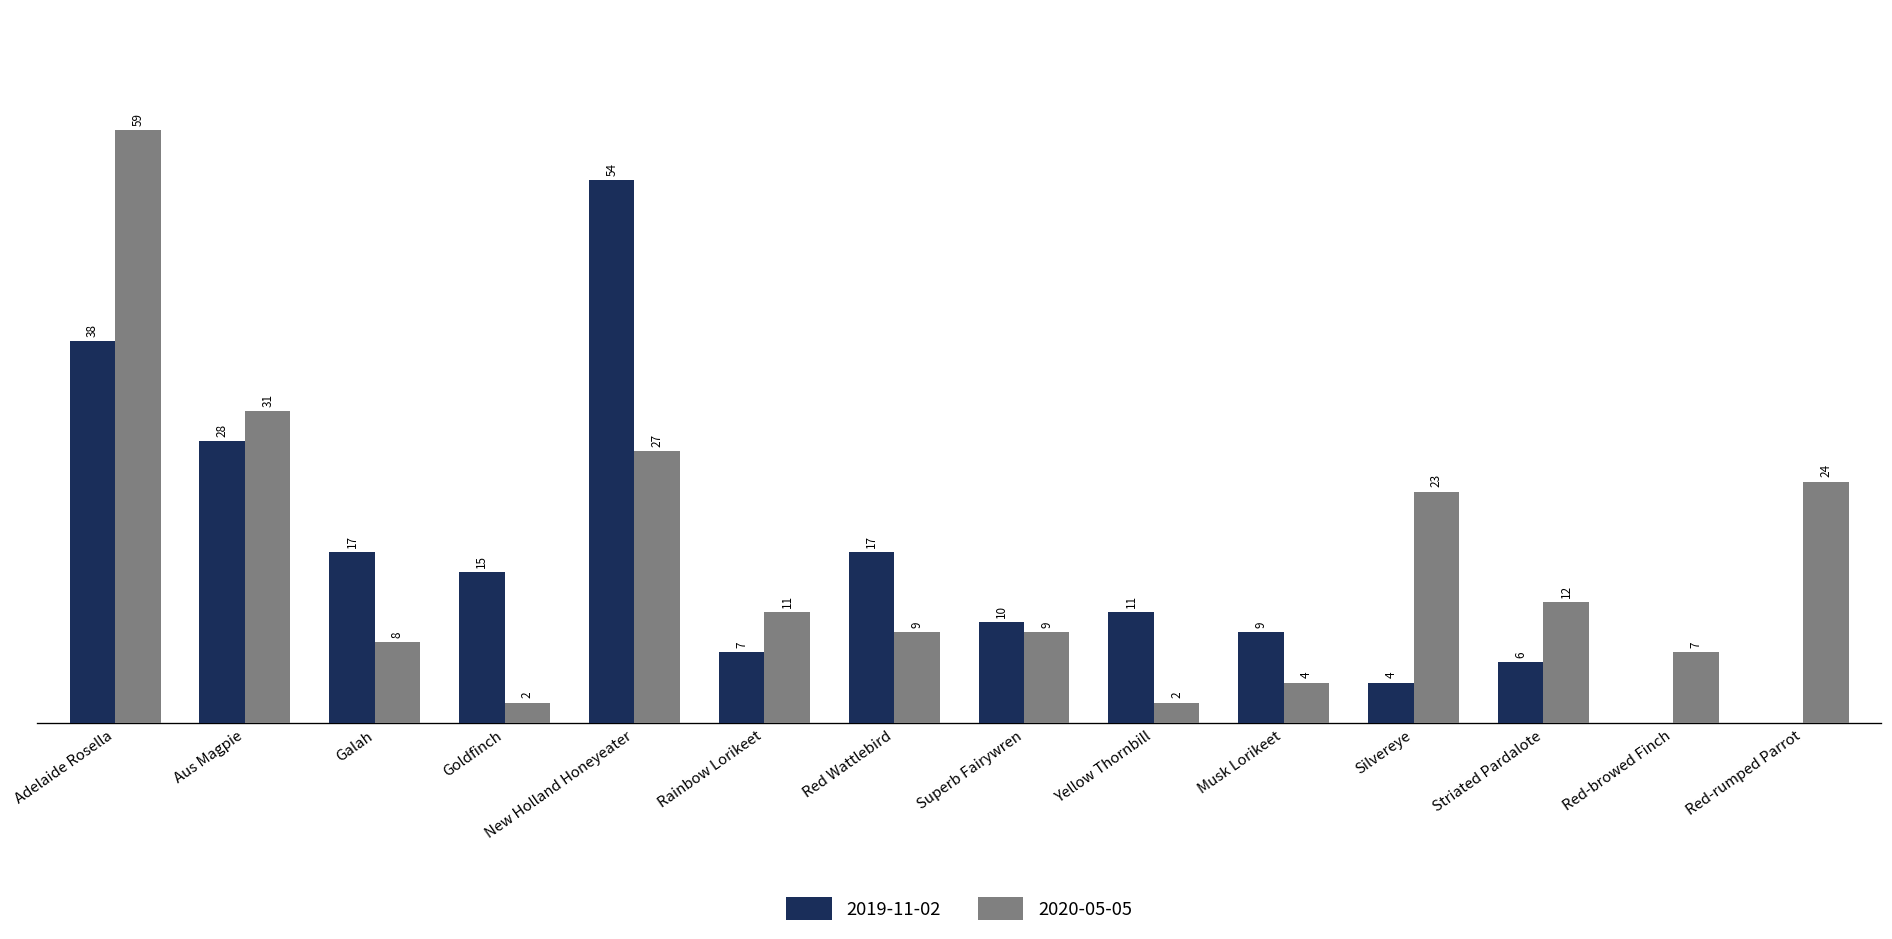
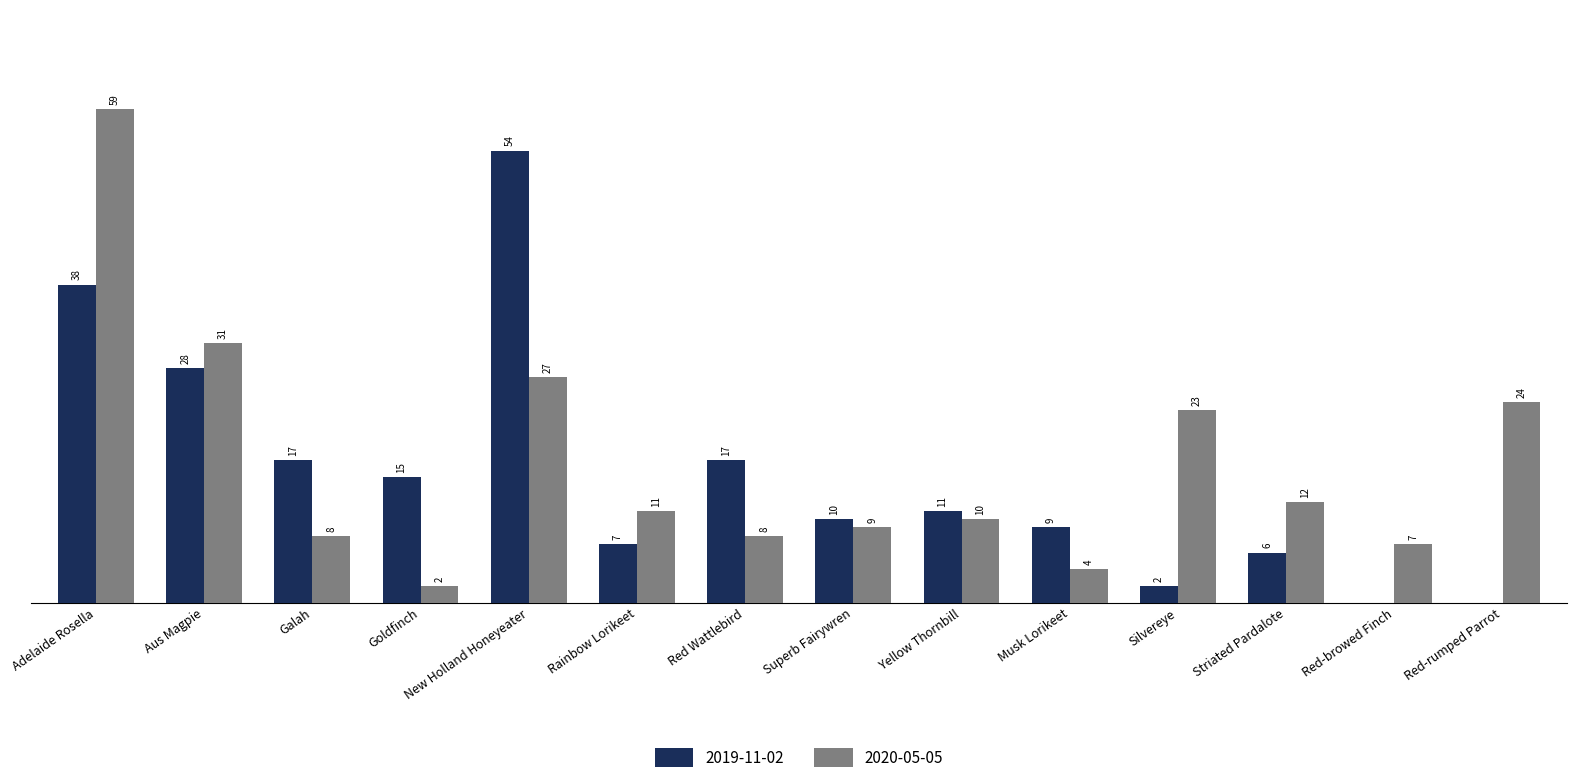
2020-05-05, Red Wattlebird: 9 -> 8
2020-05-05, Yellow Thornbill: 2 -> 10
2019-11-02, Silvereye: 4 -> 2
